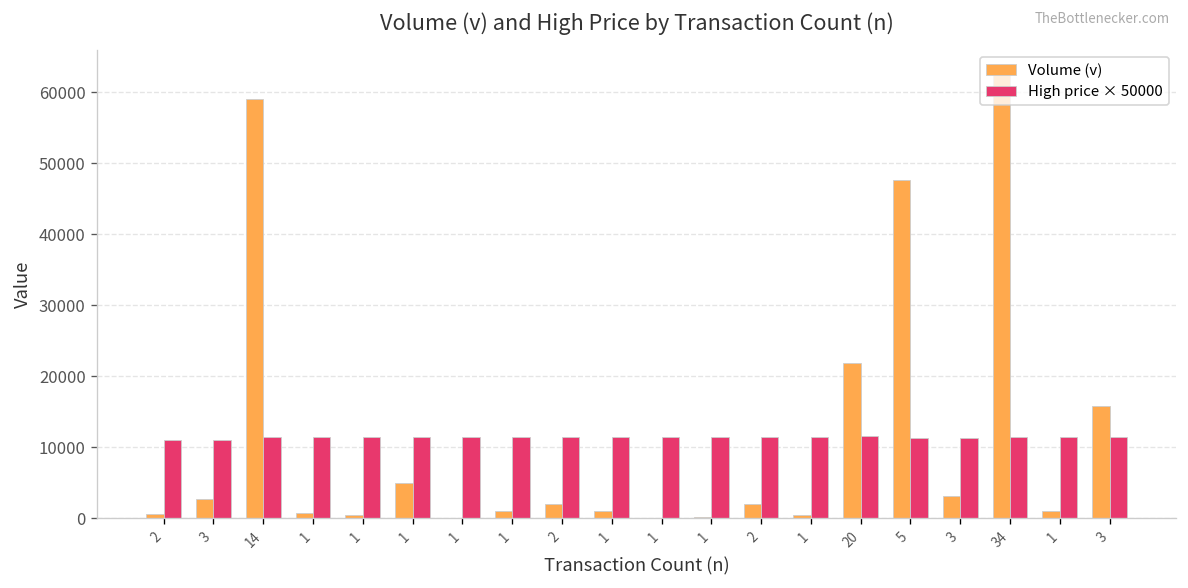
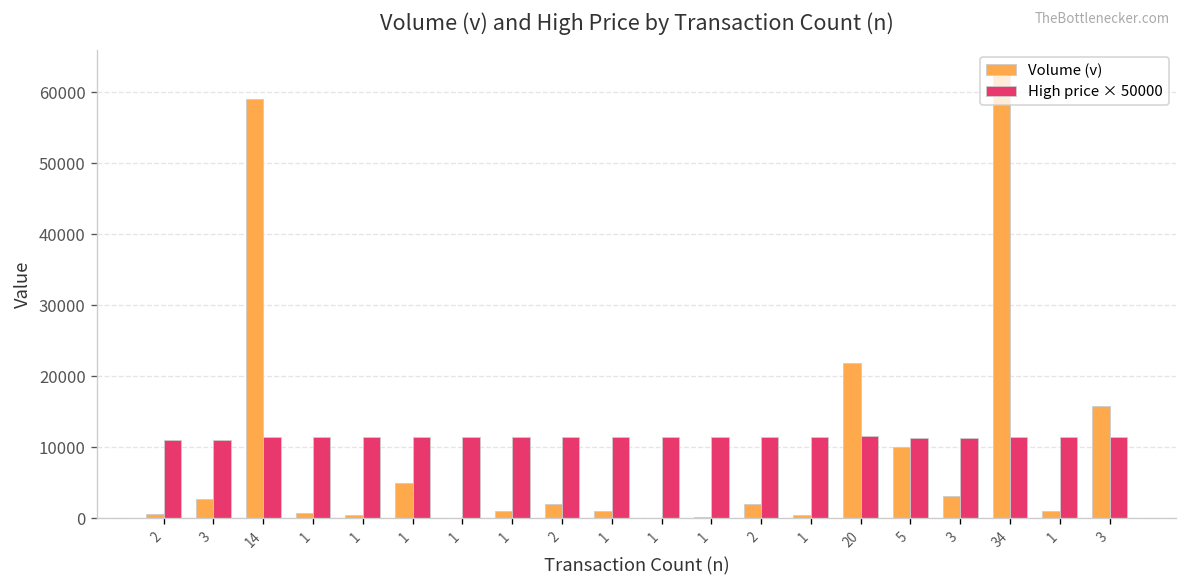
Volume (v), 5: 48000 -> 10000
